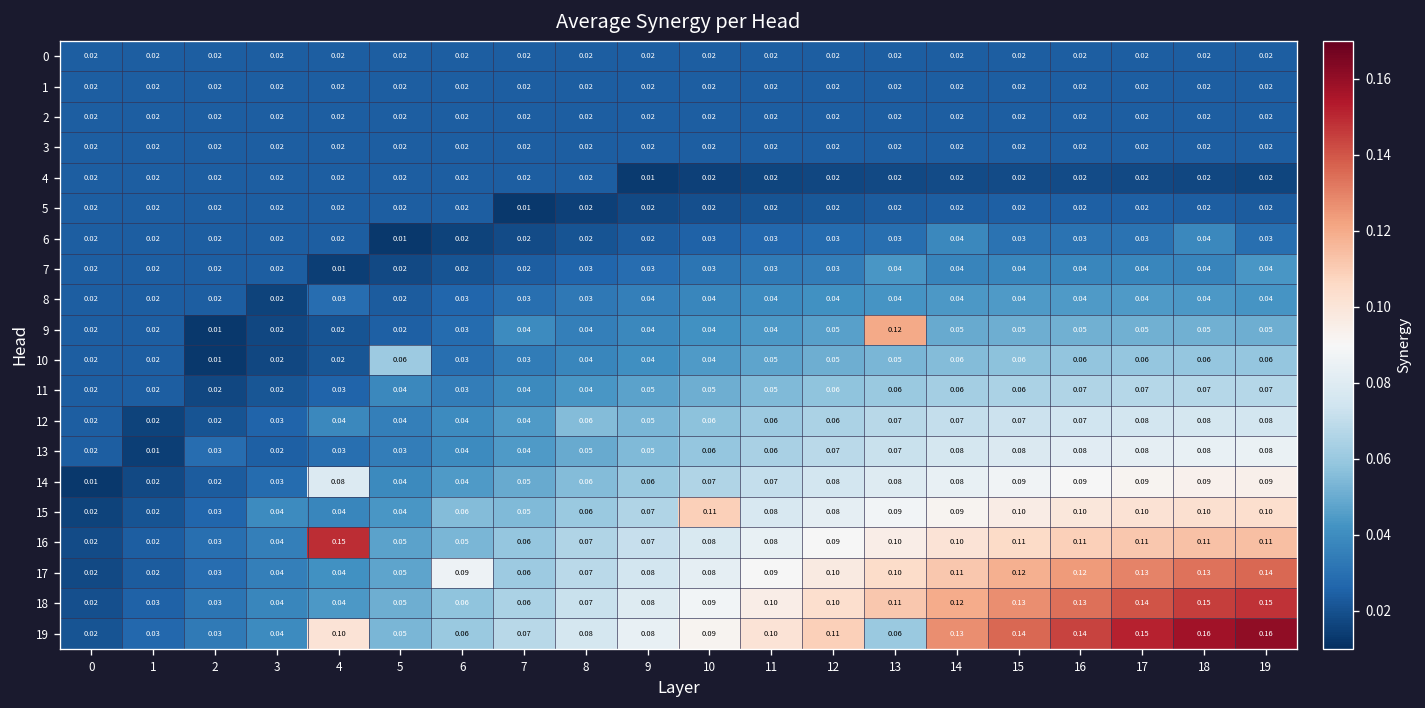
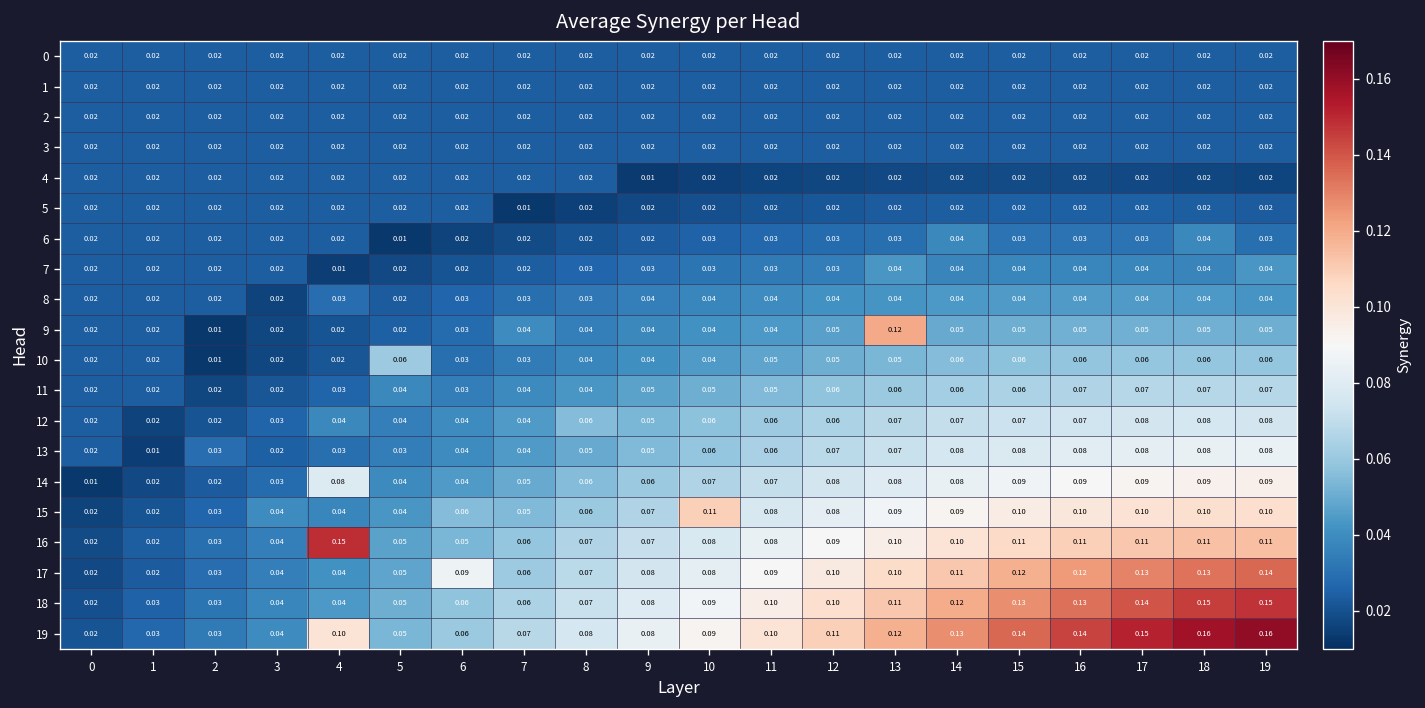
19, 13: 0.06 -> 0.12
